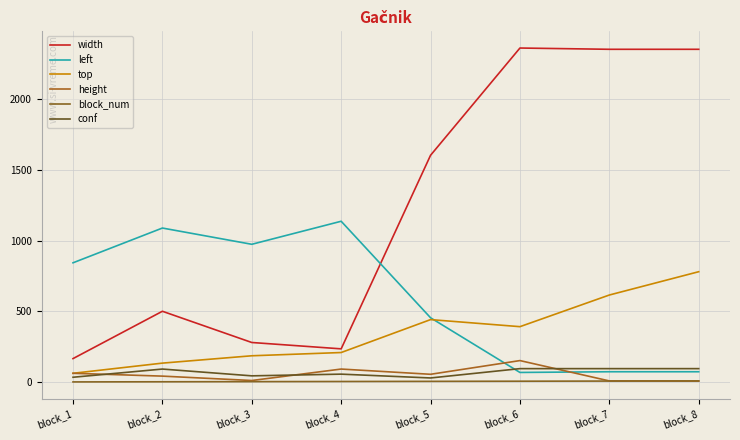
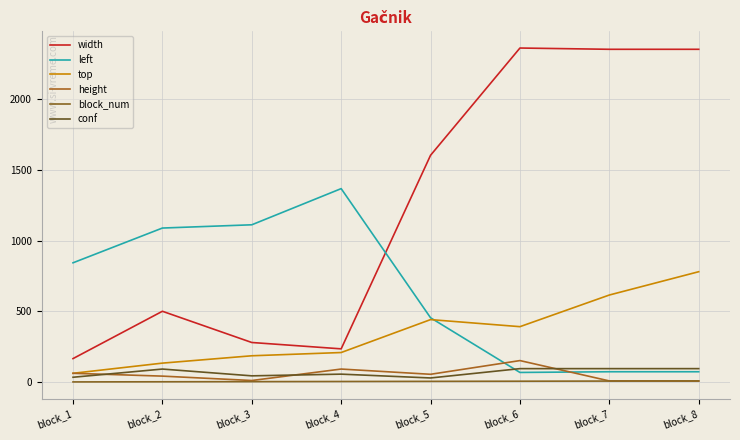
left, block_3: 980 -> 1110
left, block_4: 1140 -> 1370
